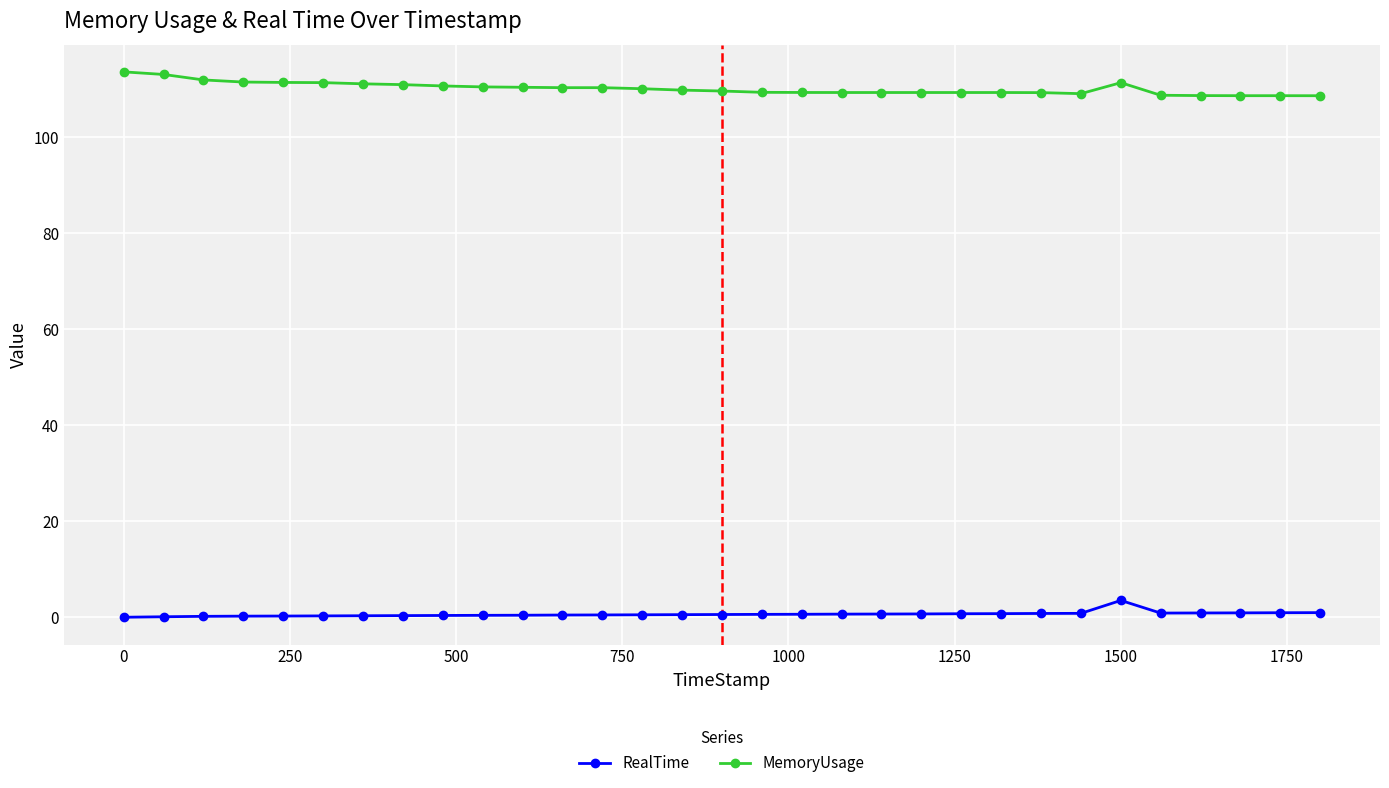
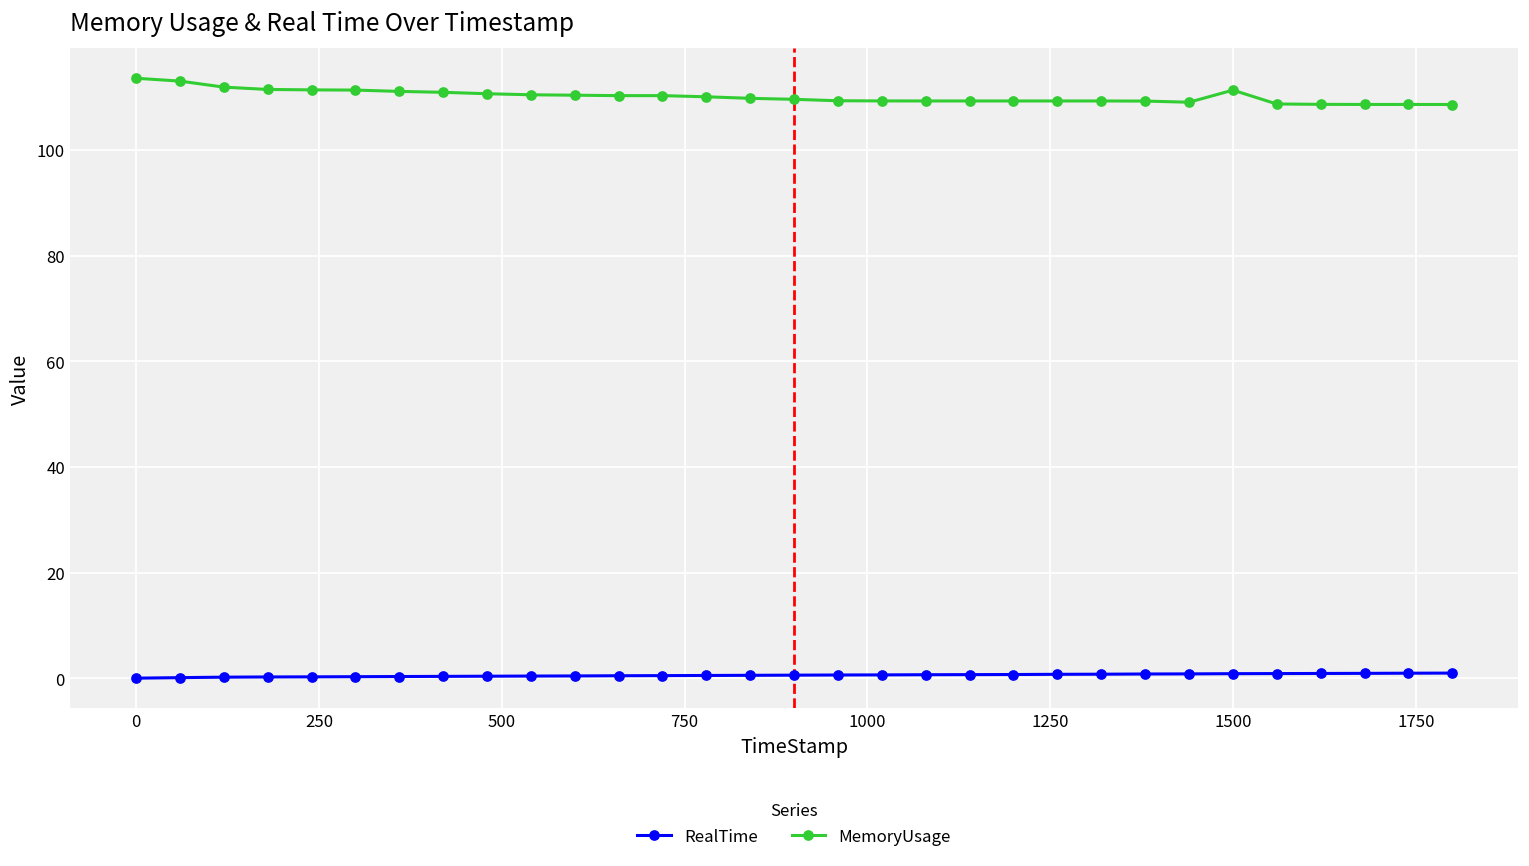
RealTime, 1500: 4 -> 1
